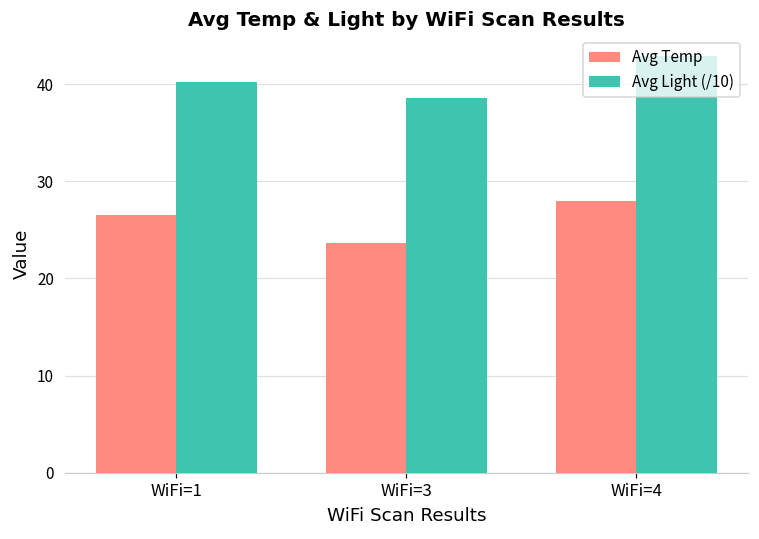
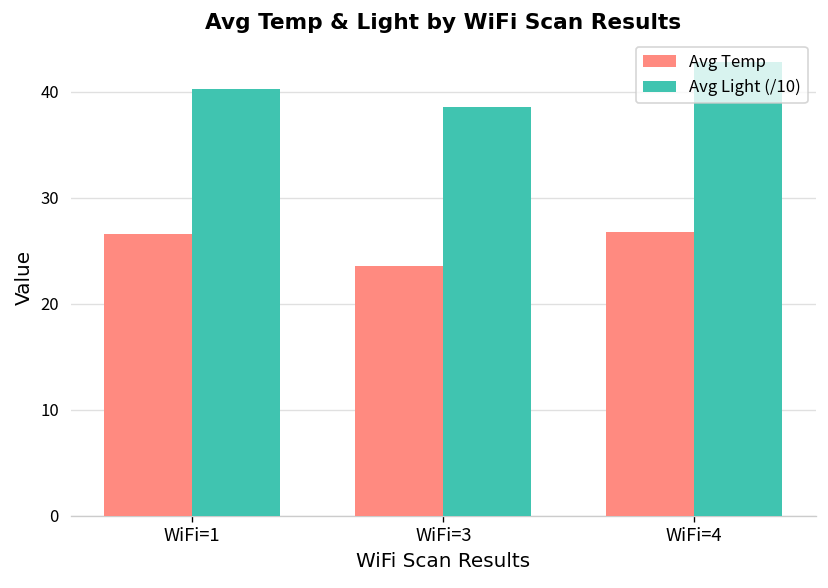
Avg Temp, WiFi=4: 28 -> 27
